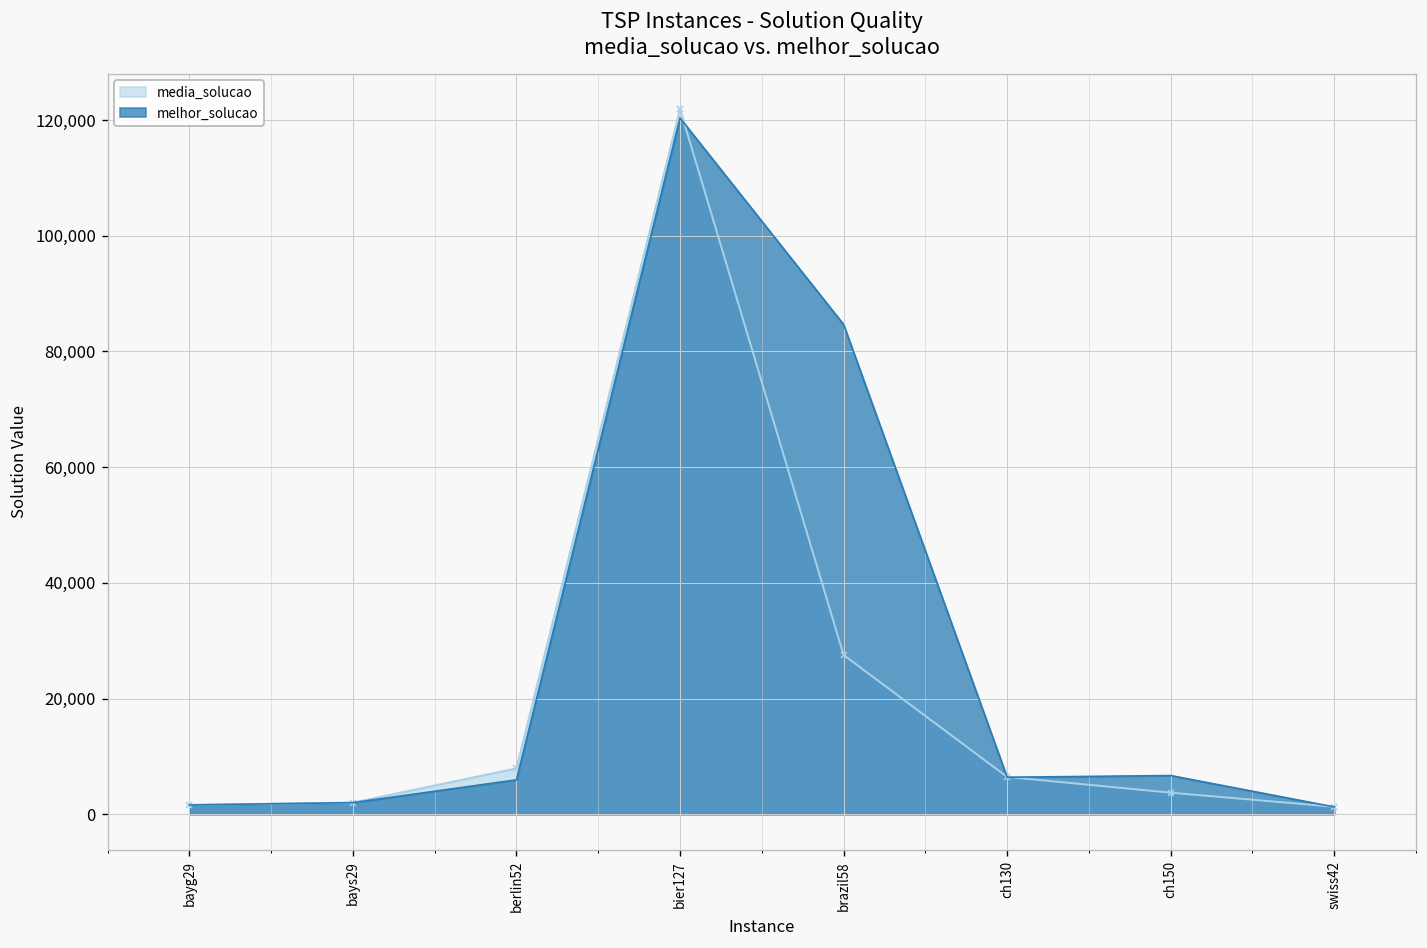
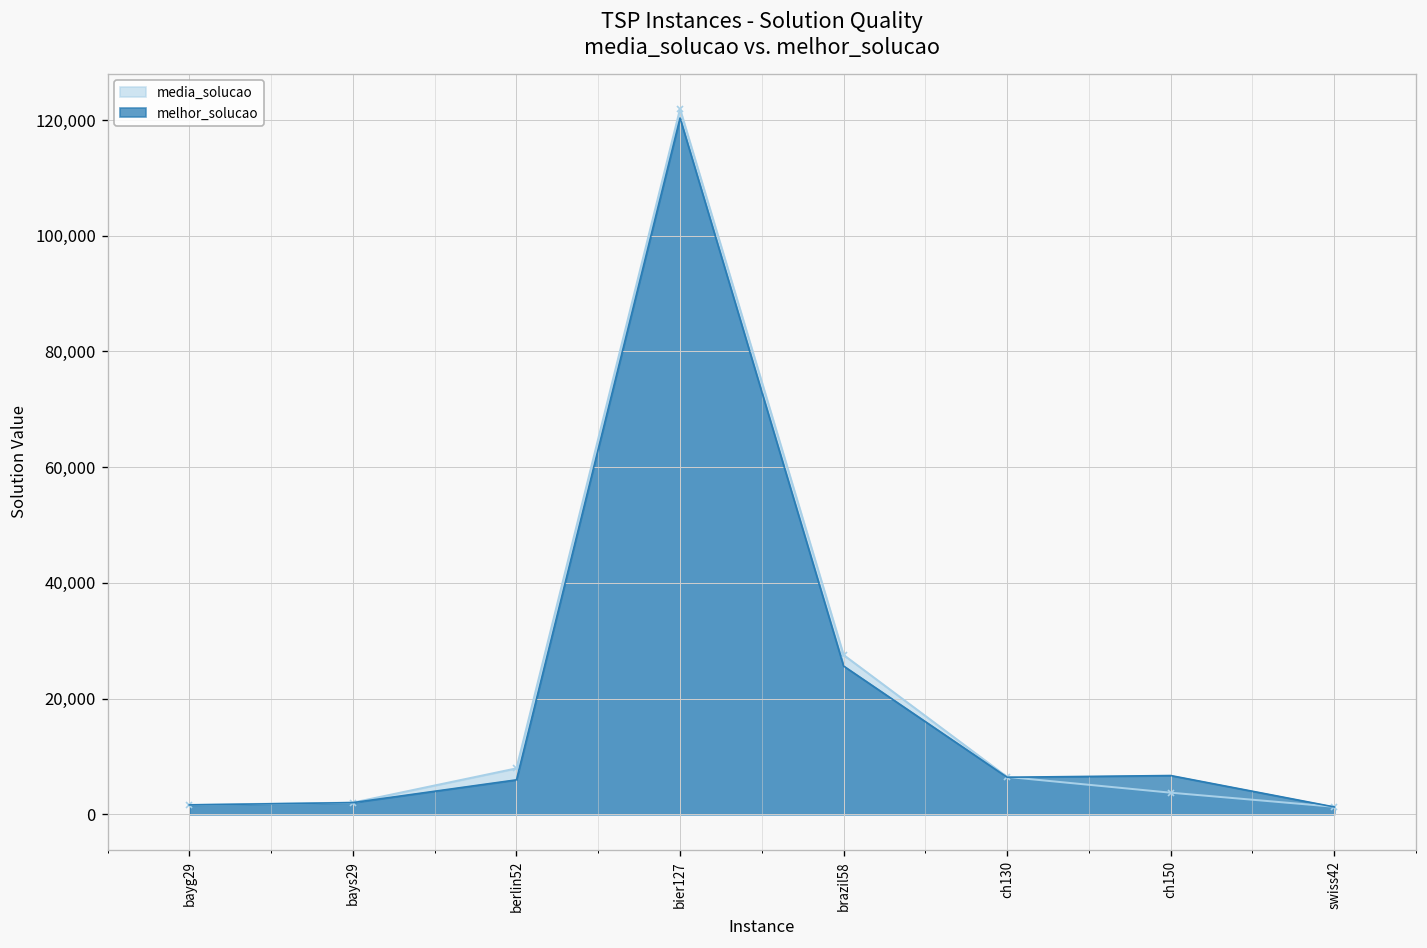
melhor_solucao, brazil58: 85,000 -> 26,000
